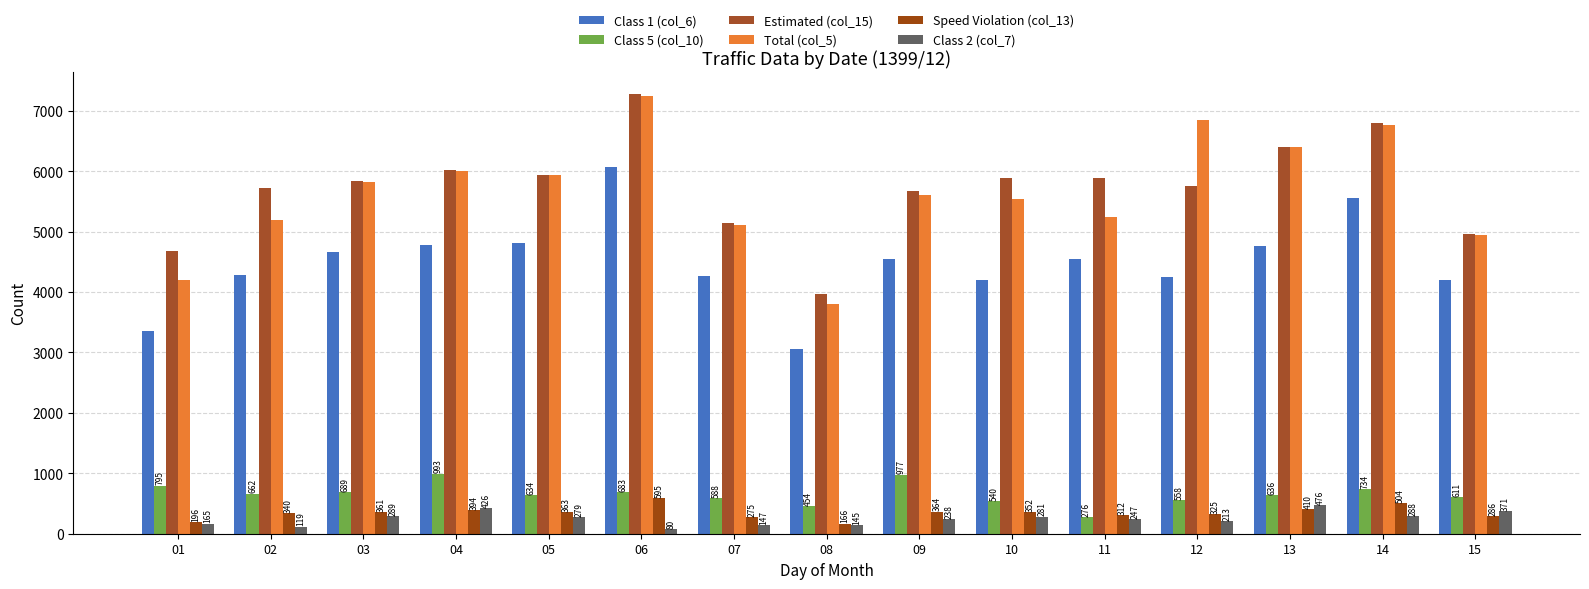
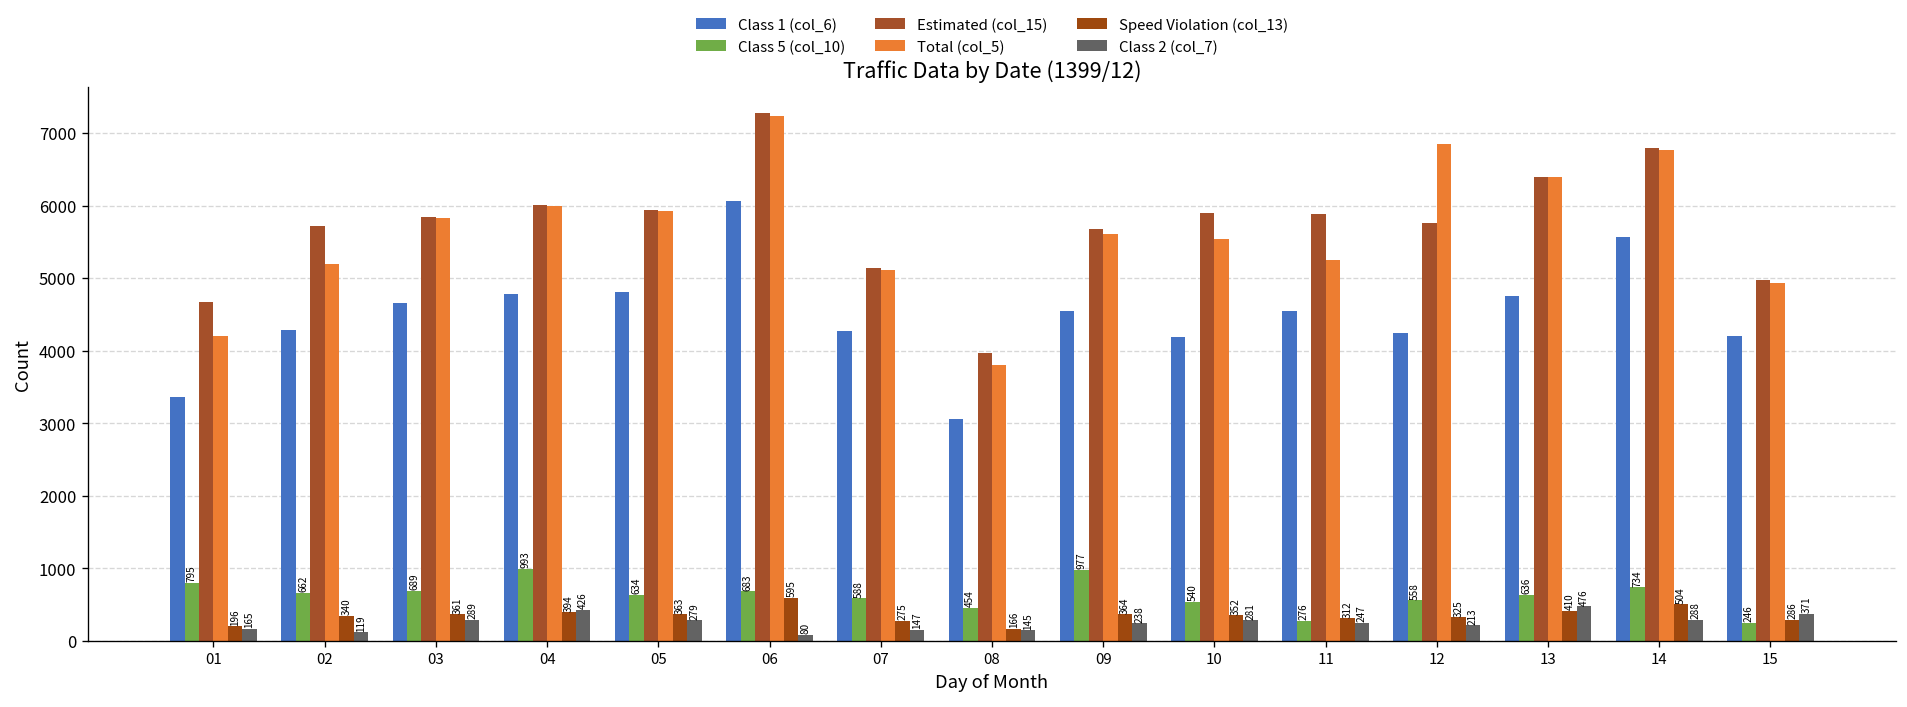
Class 5 (col_10), 15: 611 -> 246
